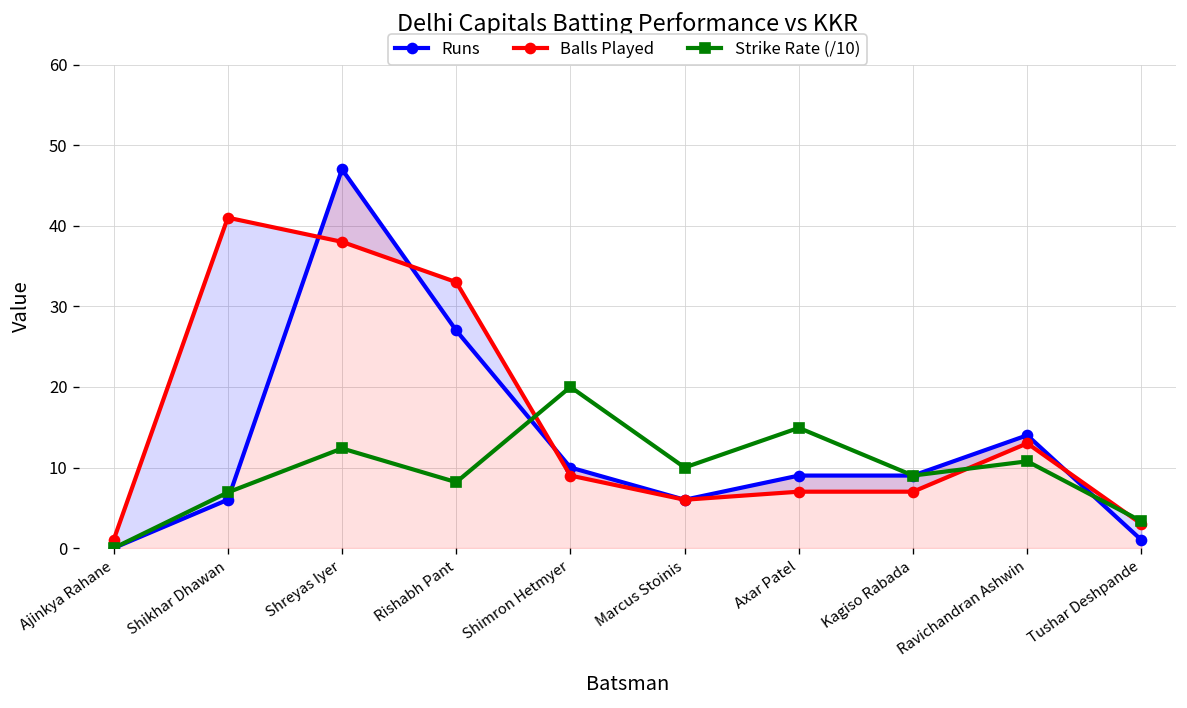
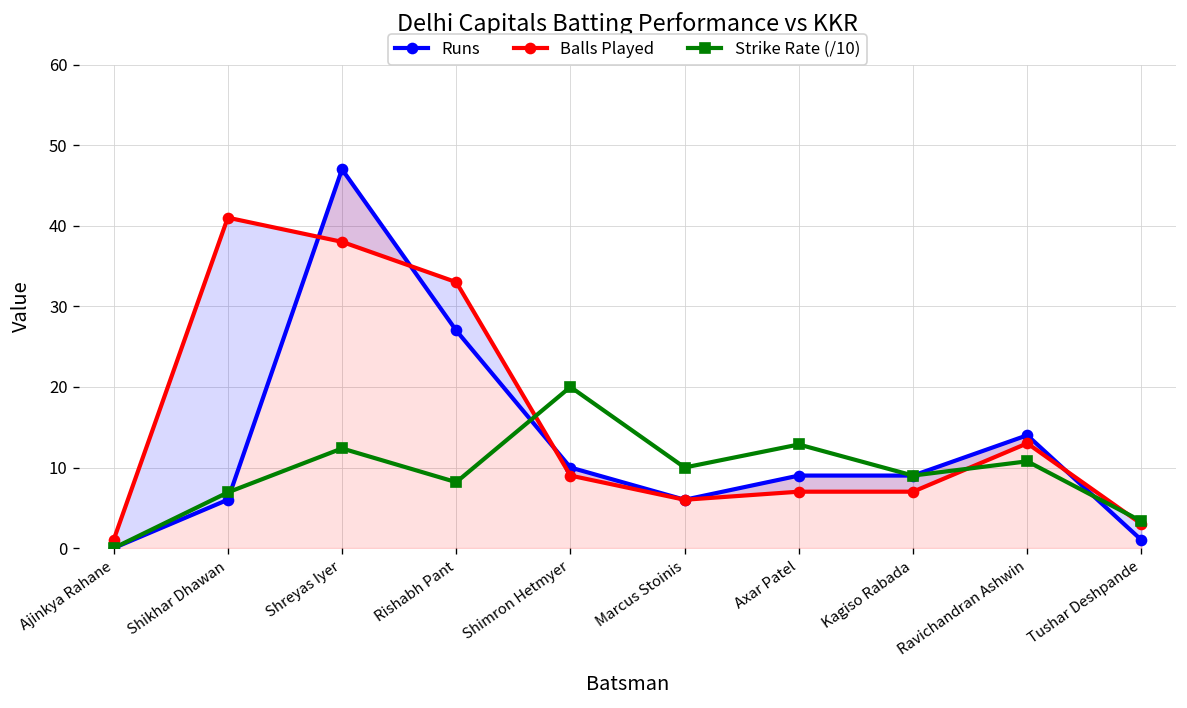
Strike Rate (/10), Axar Patel: 15 -> 13
